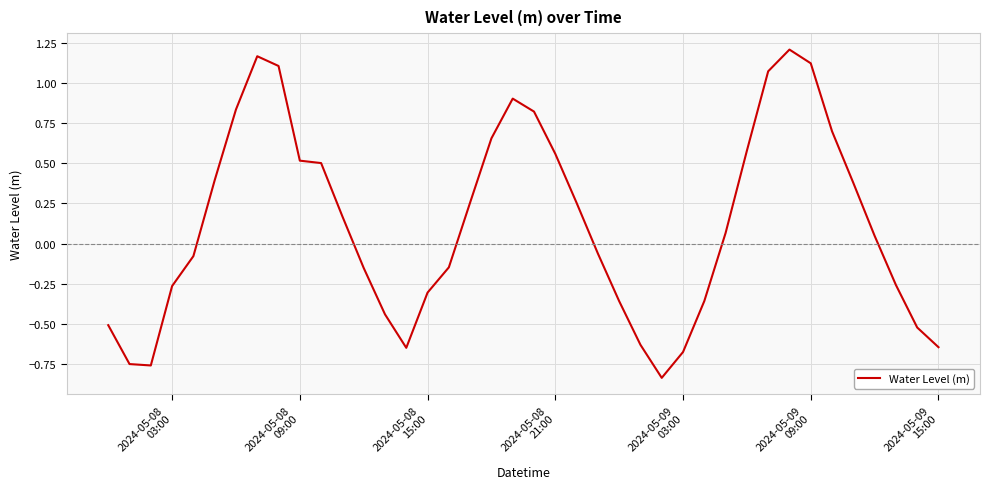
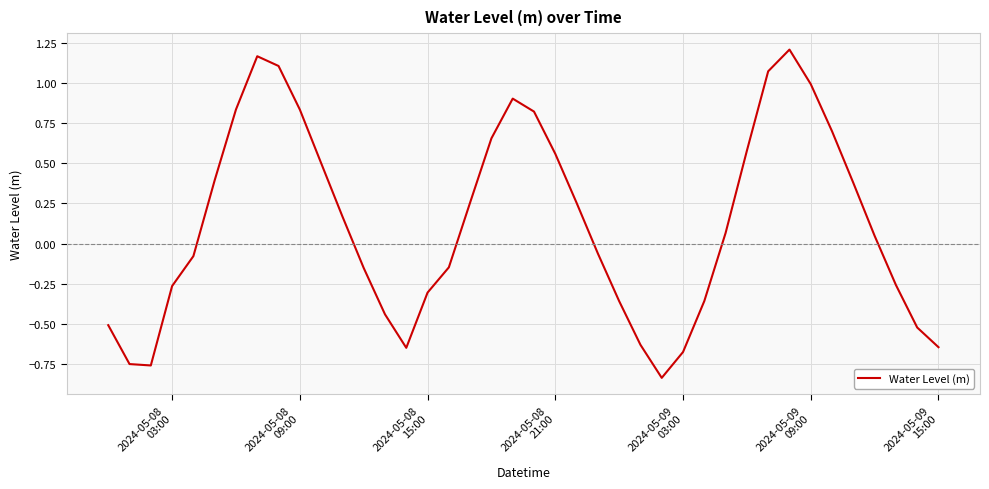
2024-05-08 09:00: 0.52 -> 0.83
2024-05-09 09:00: 1.12 -> 0.99
